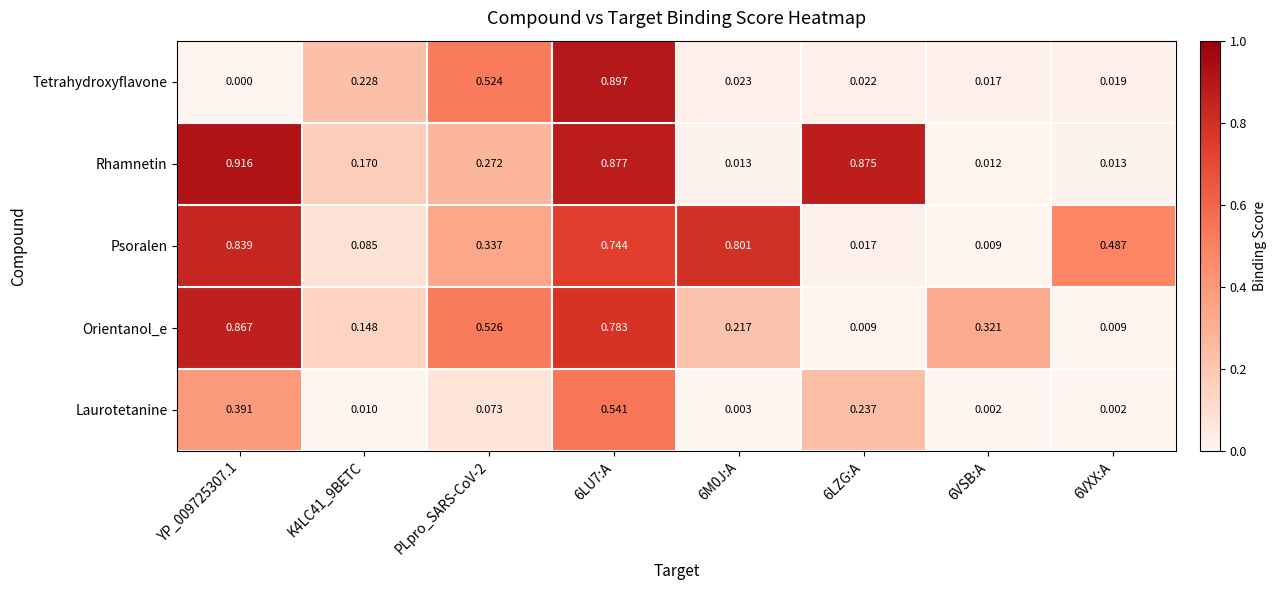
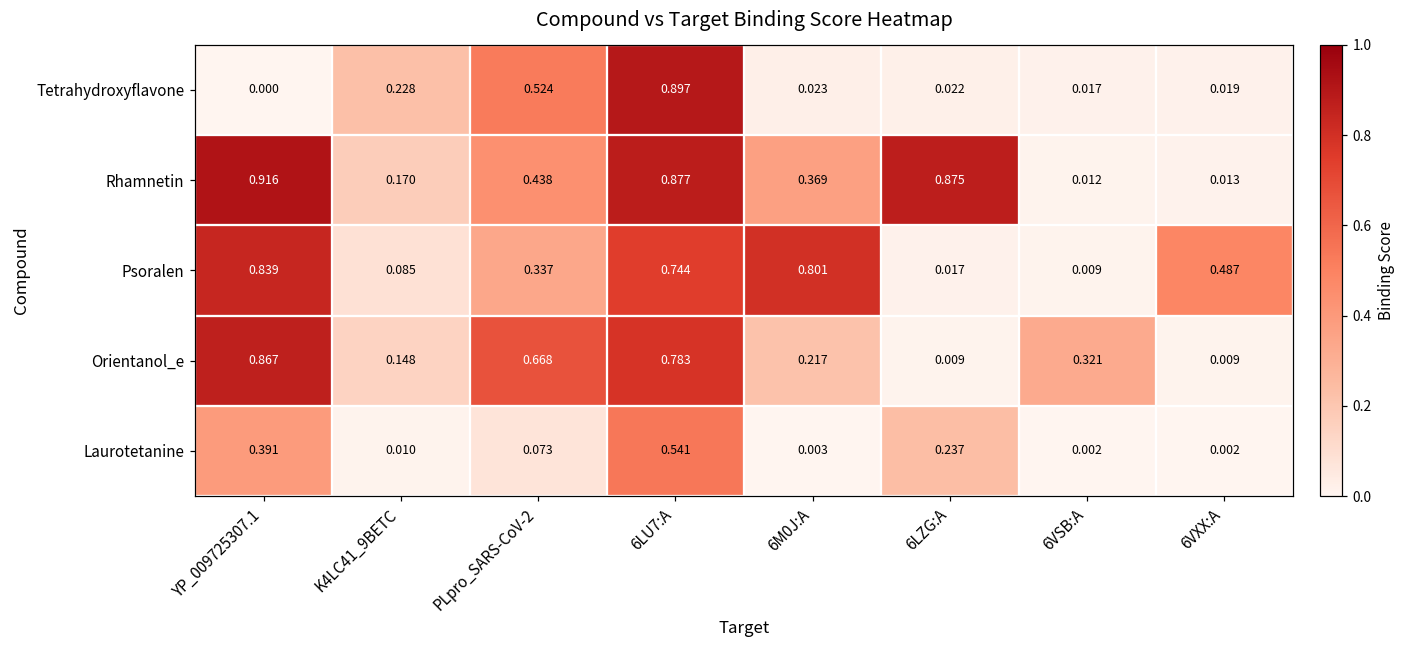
Rhamnetin, PLpro_SARS-CoV-2: 0.272 -> 0.438
Rhamnetin, 6M0J:A: 0.013 -> 0.369
Orientanol_e, PLpro_SARS-CoV-2: 0.526 -> 0.668
